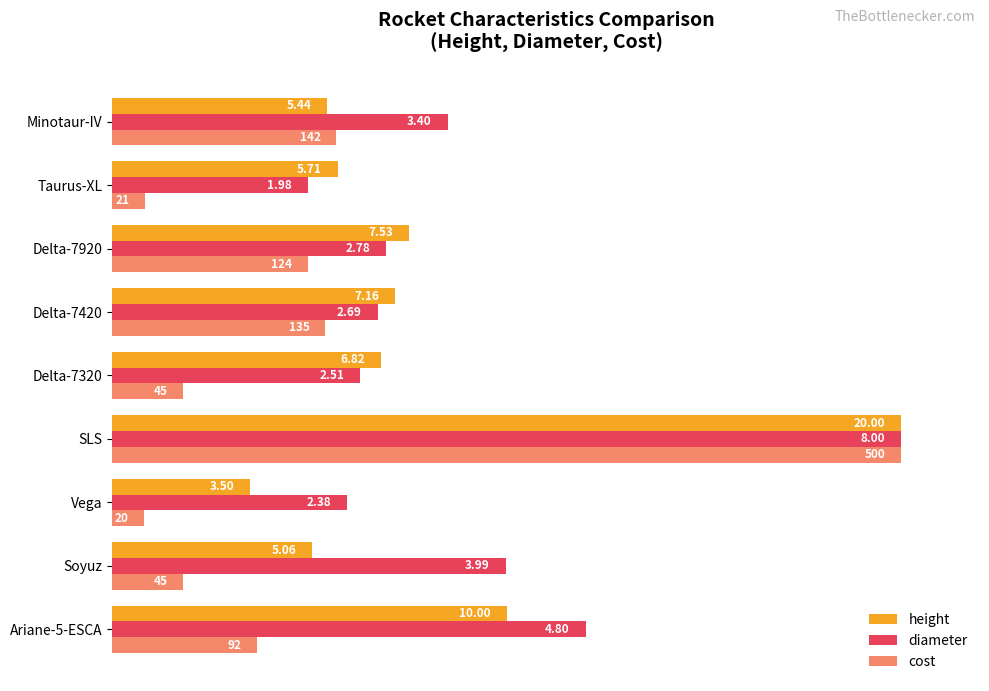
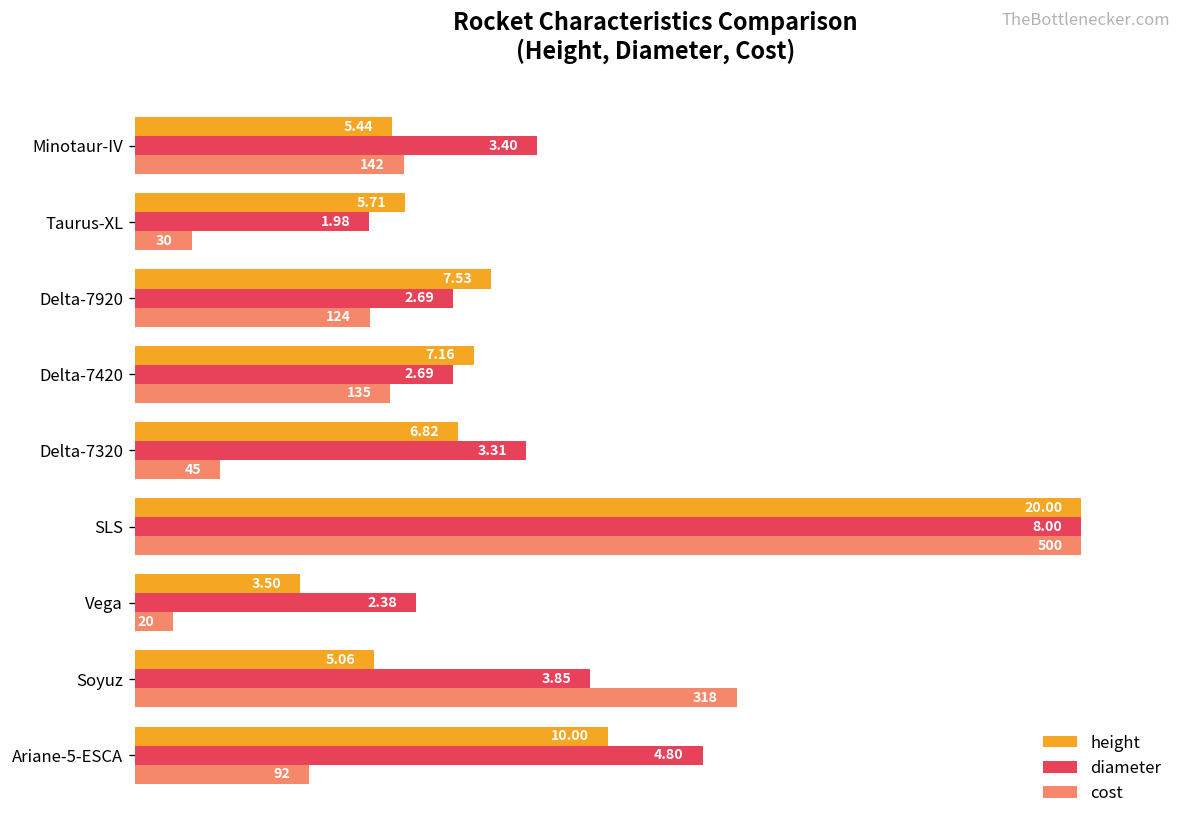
cost, Taurus-XL: 21 -> 30
diameter, Delta-7920: 2.78 -> 2.69
diameter, Delta-7320: 2.51 -> 3.31
diameter, Soyuz: 3.99 -> 3.85
cost, Soyuz: 45 -> 318
